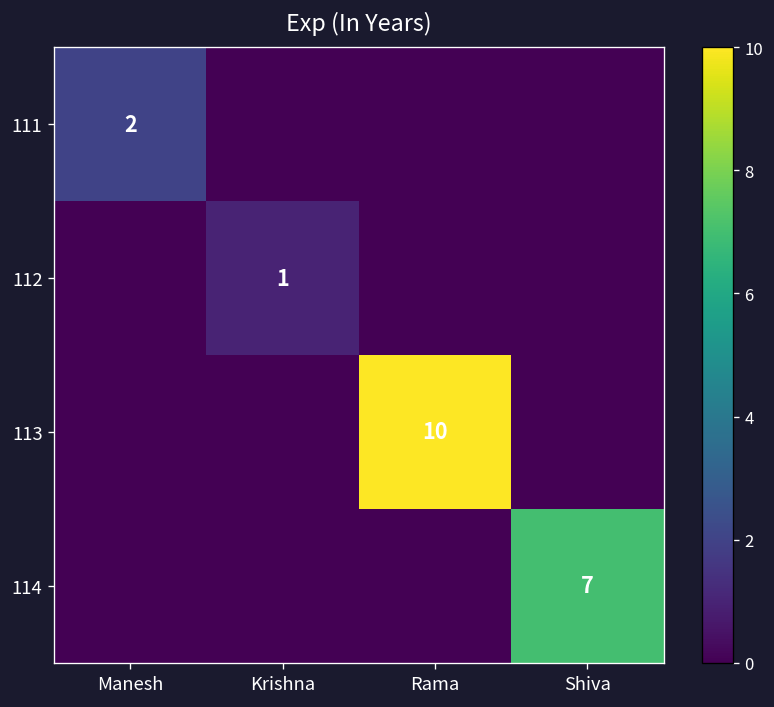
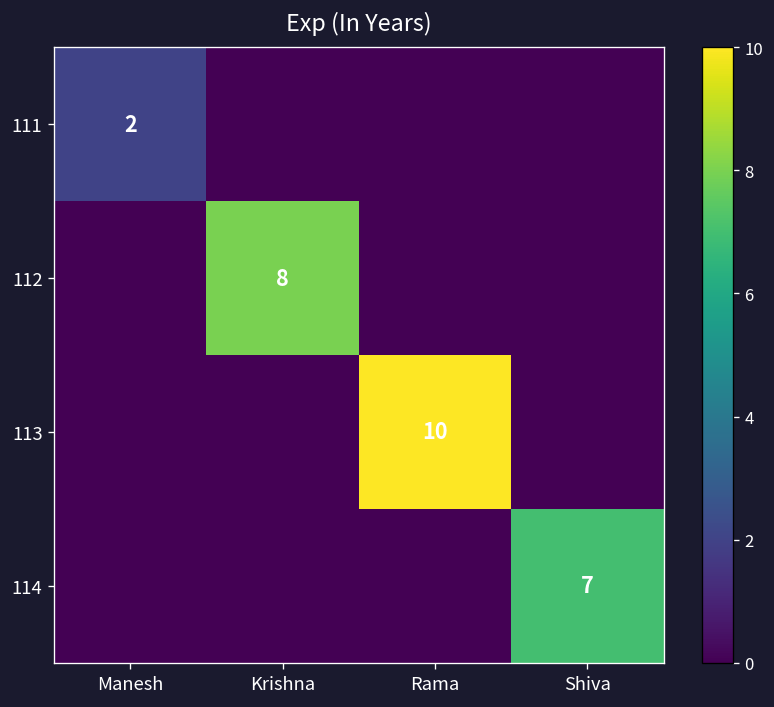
112, Krishna: 1 -> 8
